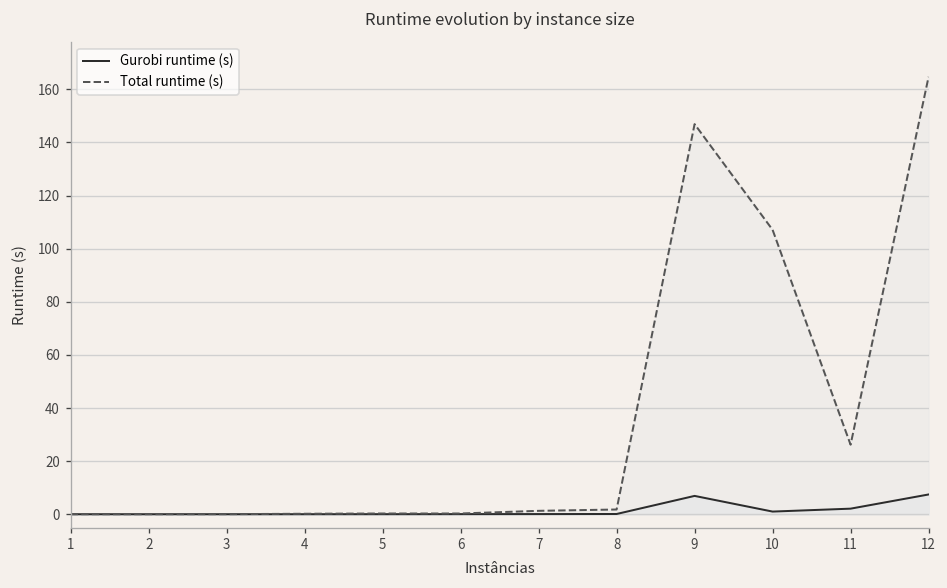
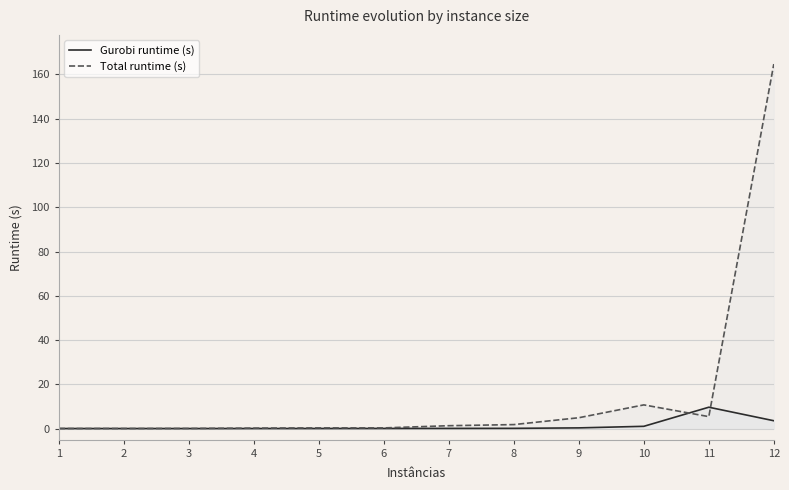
Gurobi runtime (s), 9: 7 -> 0
Total runtime (s), 9: 147 -> 5
Total runtime (s), 10: 107 -> 11
Gurobi runtime (s), 11: 2 -> 10
Total runtime (s), 11: 26 -> 5
Gurobi runtime (s), 12: 7 -> 4
